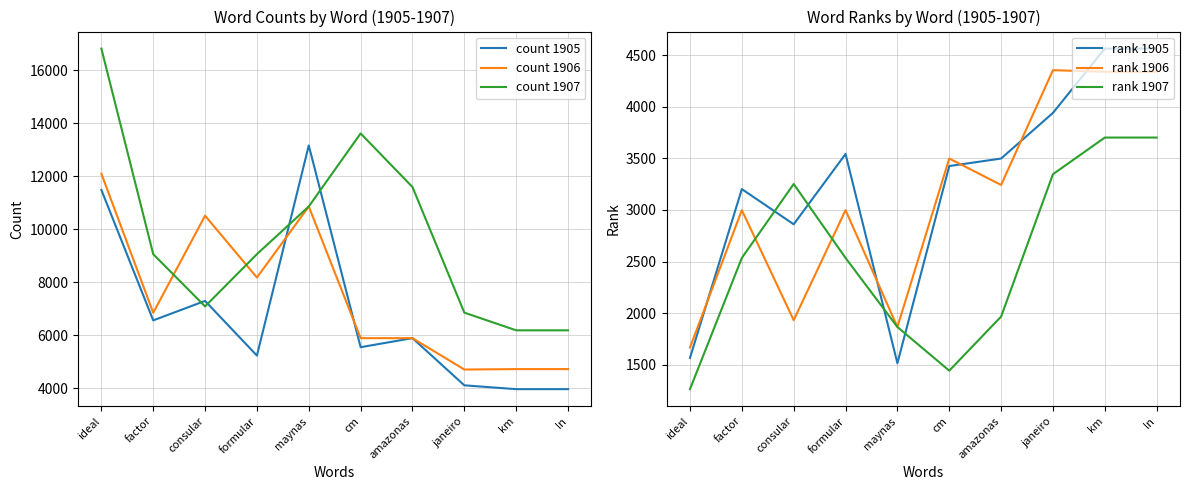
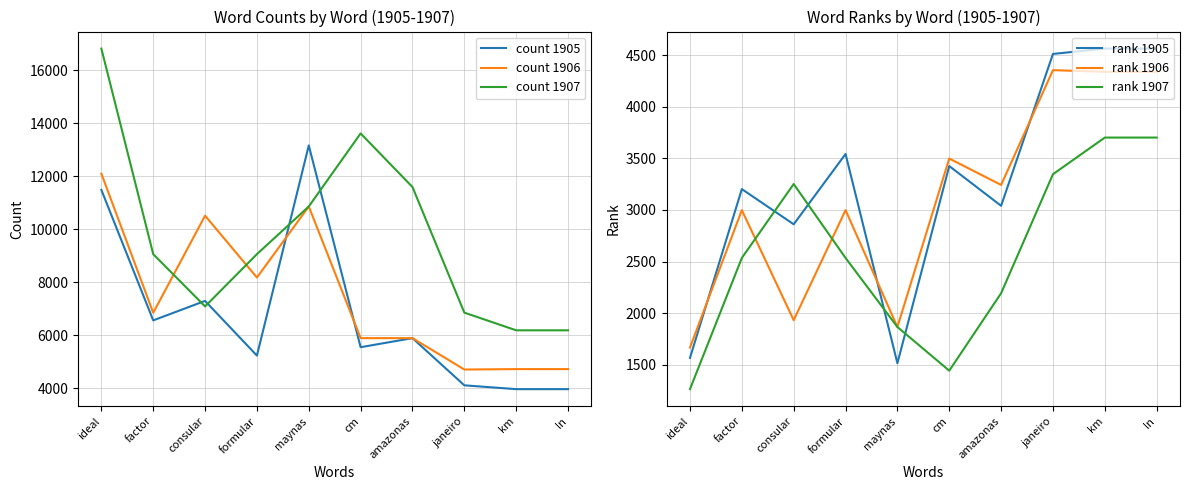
Word Ranks by Word (1905-1907), rank 1905, amazonas: 3500 -> 3040
Word Ranks by Word (1905-1907), rank 1907, amazonas: 1970 -> 2190
Word Ranks by Word (1905-1907), rank 1905, janeiro: 3940 -> 4510
